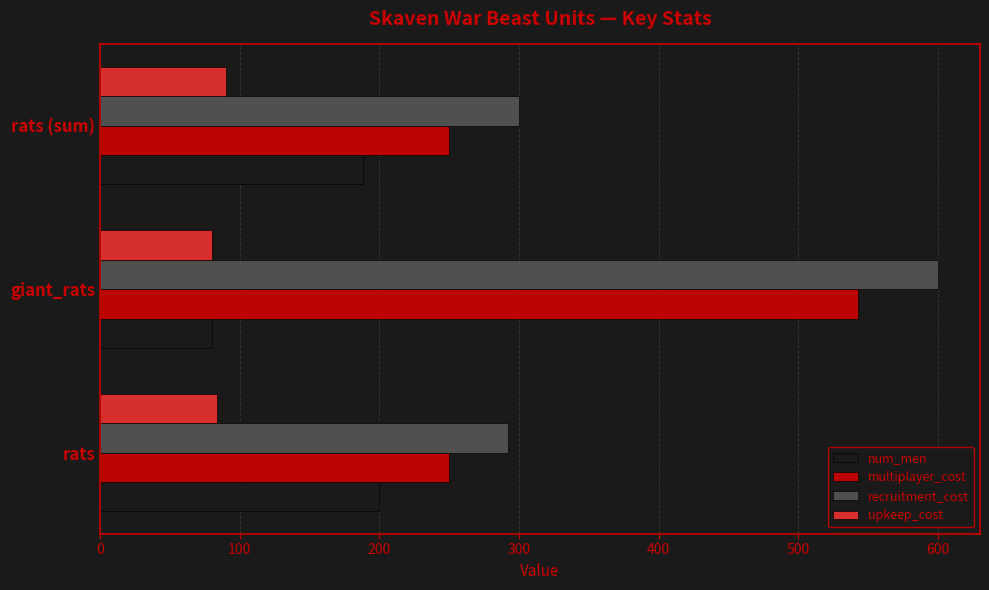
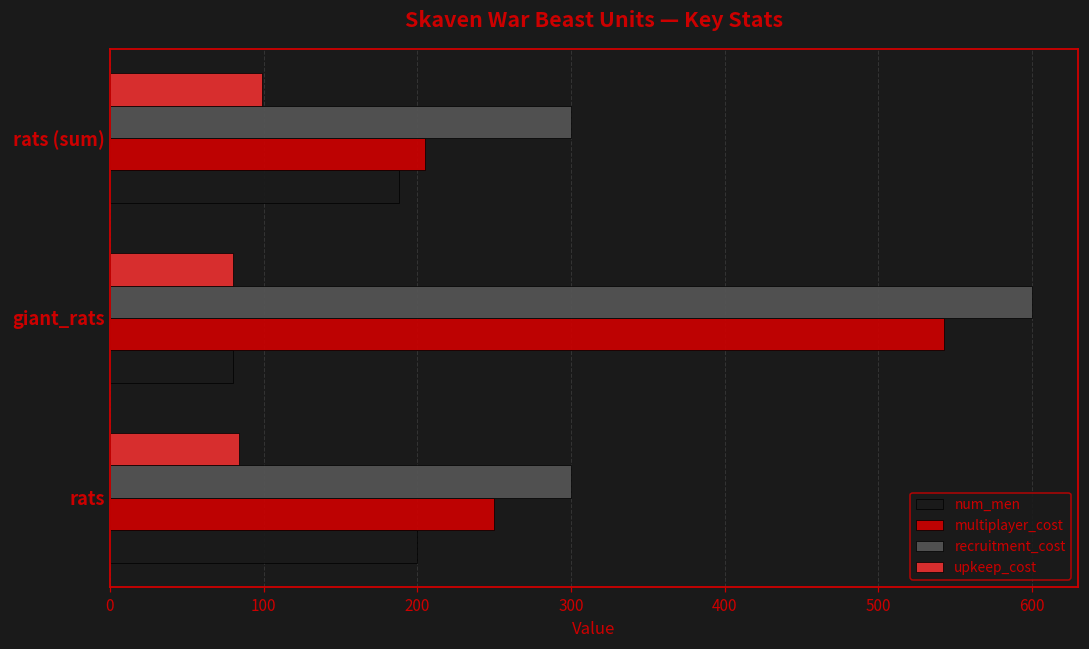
upkeep_cost, rats (sum): 90 -> 99
multiplayer_cost, rats (sum): 250 -> 205
recruitment_cost, rats: 292 -> 300
